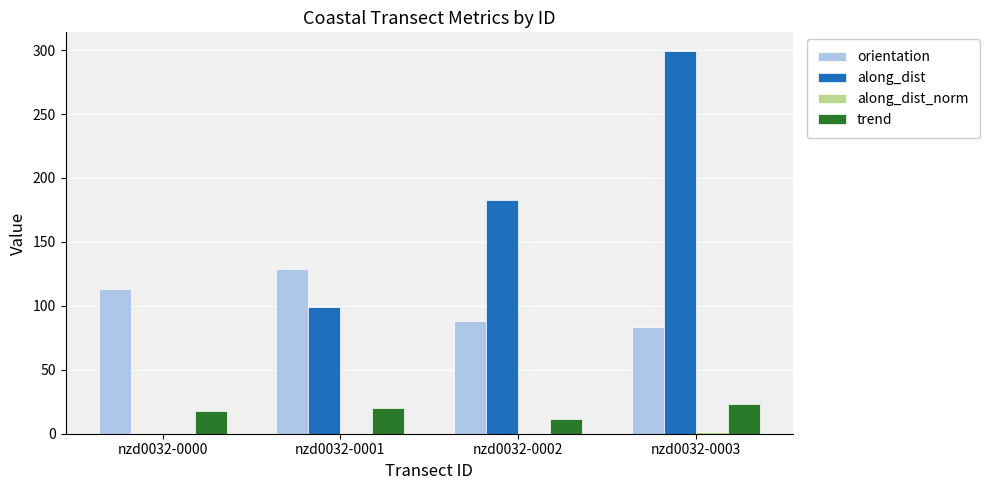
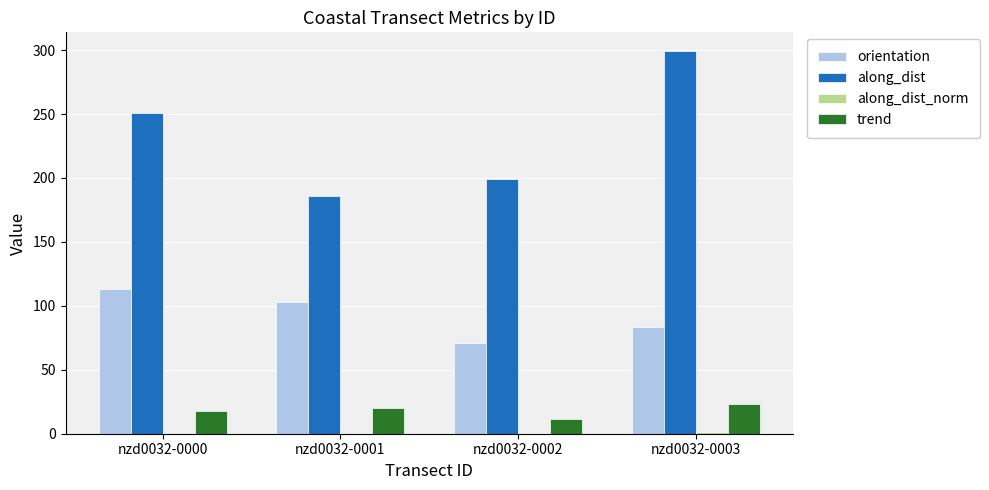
along_dist, nzd0032-0000: 0 -> 251
orientation, nzd0032-0001: 129 -> 103
along_dist, nzd0032-0001: 99 -> 186
orientation, nzd0032-0002: 88 -> 71
along_dist, nzd0032-0002: 183 -> 199
